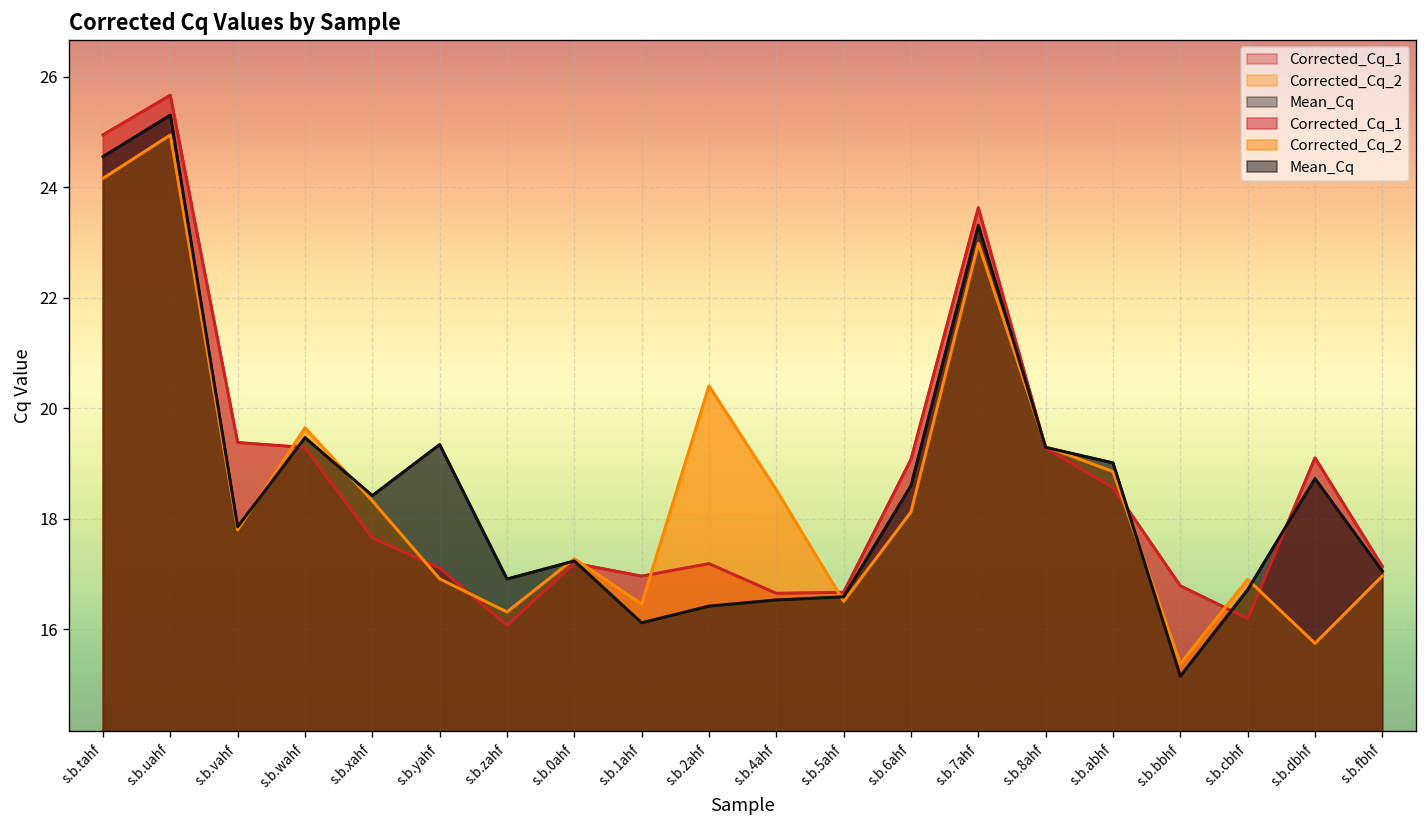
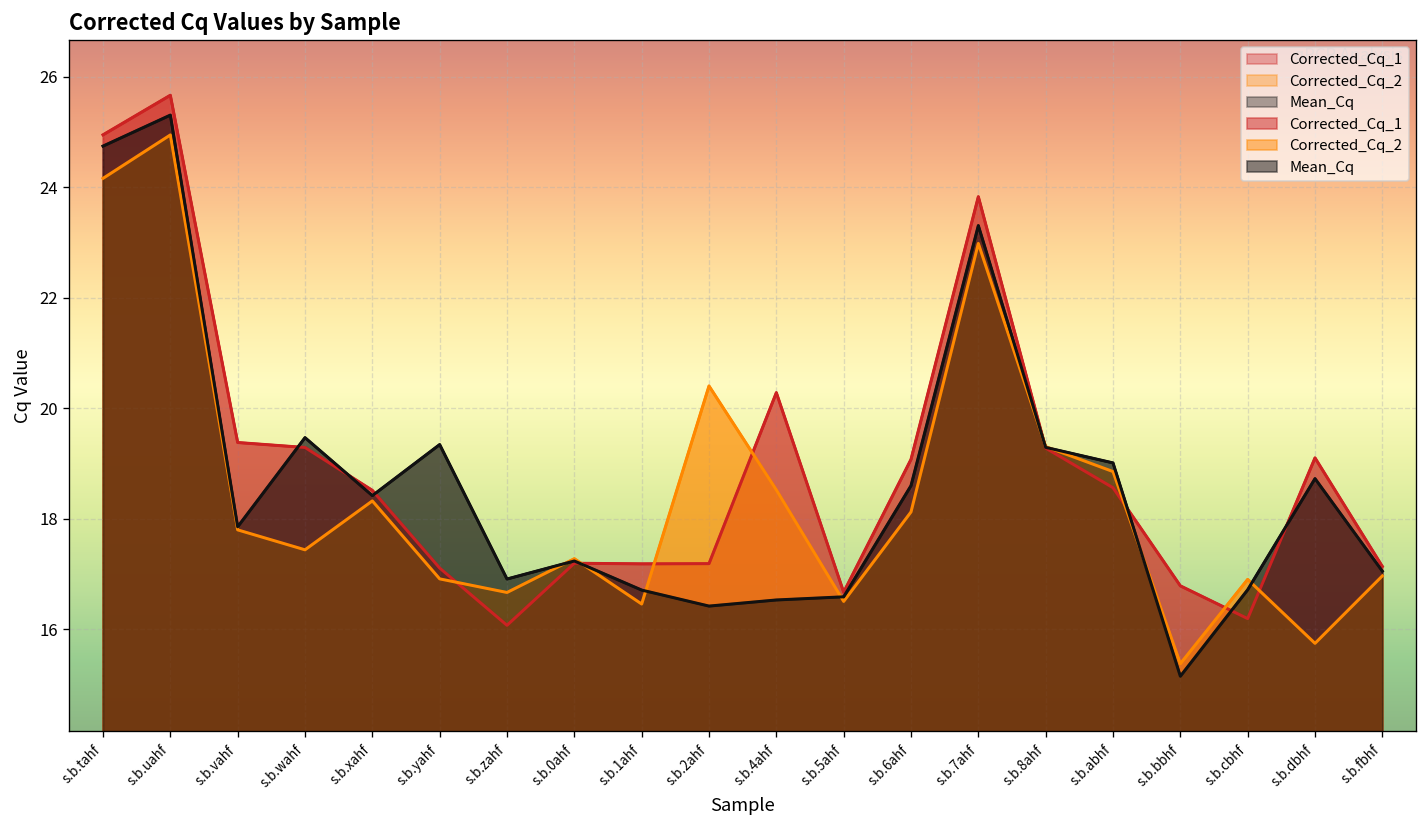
Mean_Cq, s.b.tahf: 24.6 -> 24.7
Corrected_Cq_2, s.b.wahf: 19.6 -> 17.4
Corrected_Cq_1, s.b.xahf: 17.7 -> 18.5
Corrected_Cq_2, s.b.zahf: 16.3 -> 16.7
Corrected_Cq_1, s.b.1ahf: 17.0 -> 17.2
Mean_Cq, s.b.1ahf: 16.1 -> 16.7
Corrected_Cq_1, s.b.4ahf: 16.6 -> 20.3
Corrected_Cq_1, s.b.7ahf: 23.6 -> 23.8
